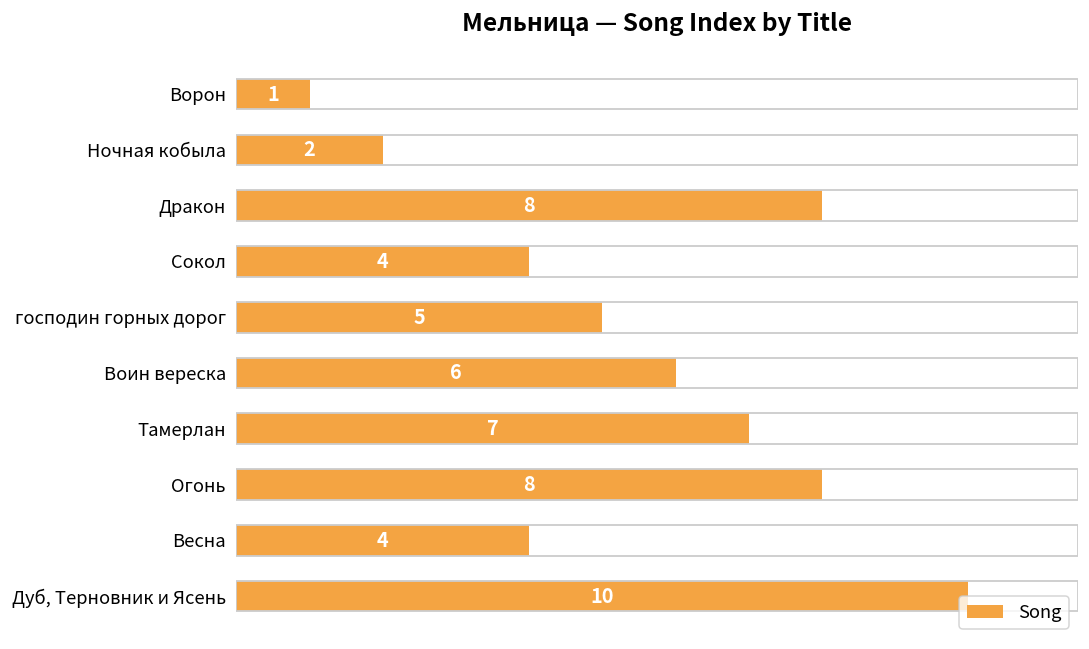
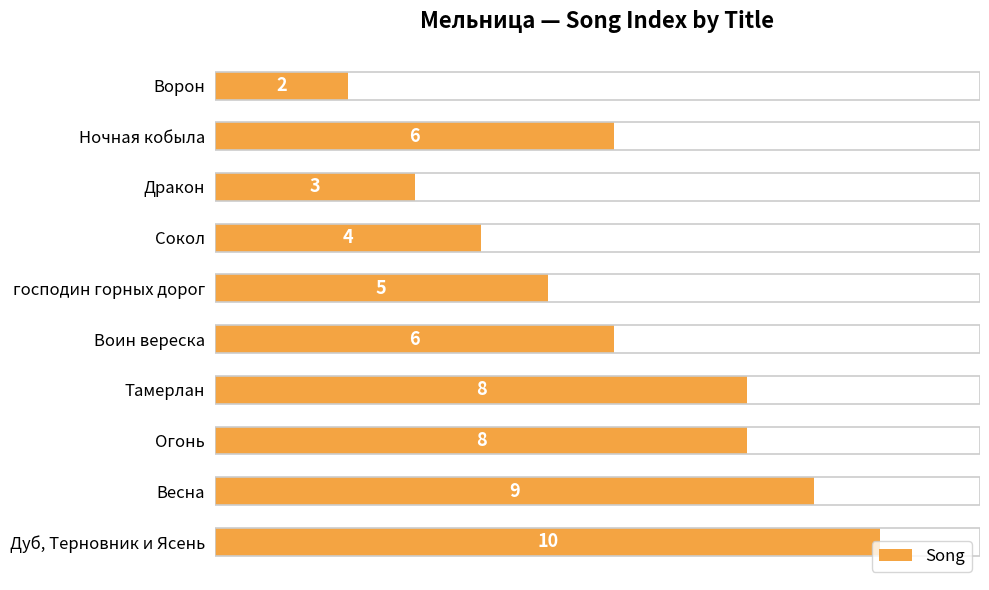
Ворон: 1 -> 2
Ночная кобыла: 2 -> 6
Дракон: 8 -> 3
Тамерлан: 7 -> 8
Весна: 4 -> 9
